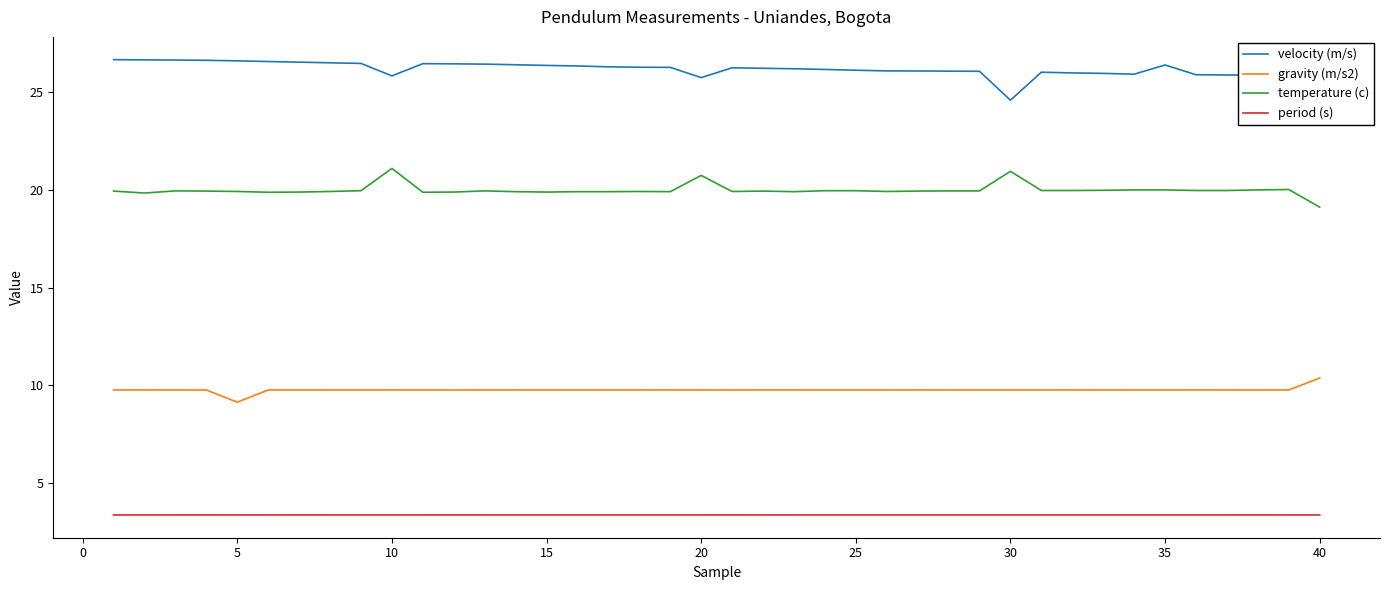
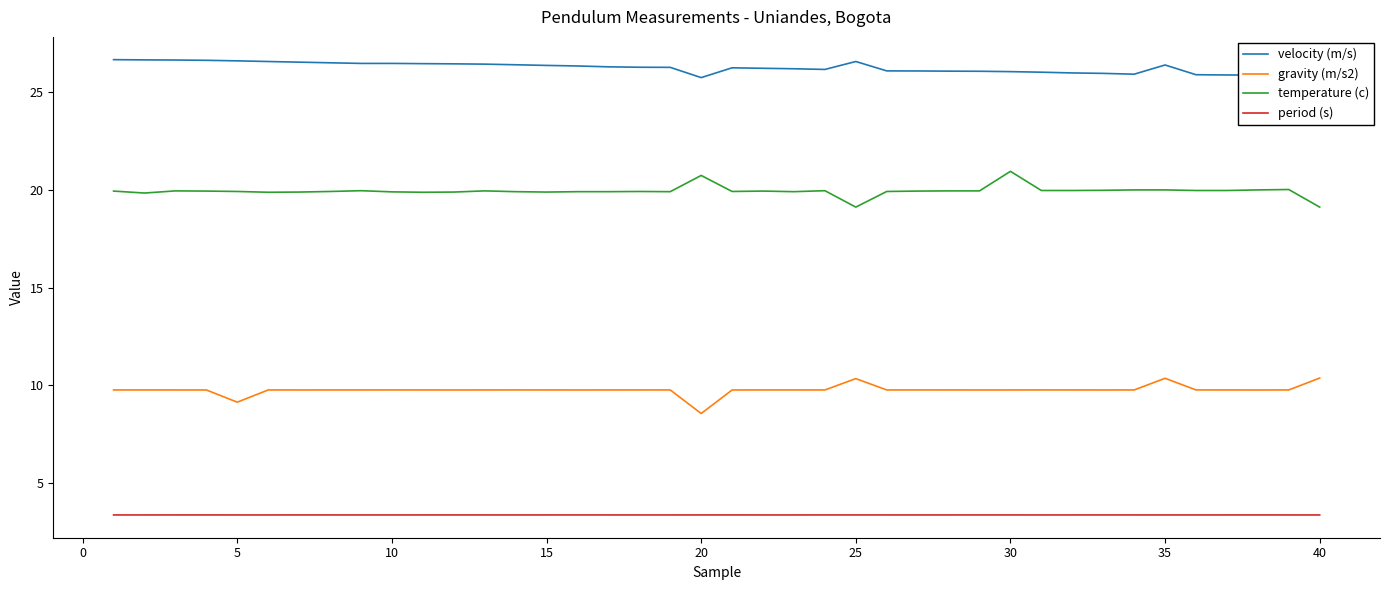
velocity (m/s), 10: 25.8 -> 26.5
temperature (c), 10: 21.1 -> 19.9
gravity (m/s2), 20: 9.8 -> 8.6
velocity (m/s), 25: 26.1 -> 26.6
gravity (m/s2), 25: 9.8 -> 10.3
temperature (c), 25: 20.0 -> 19.1
velocity (m/s), 30: 24.6 -> 26.1
gravity (m/s2), 35: 9.8 -> 10.4
